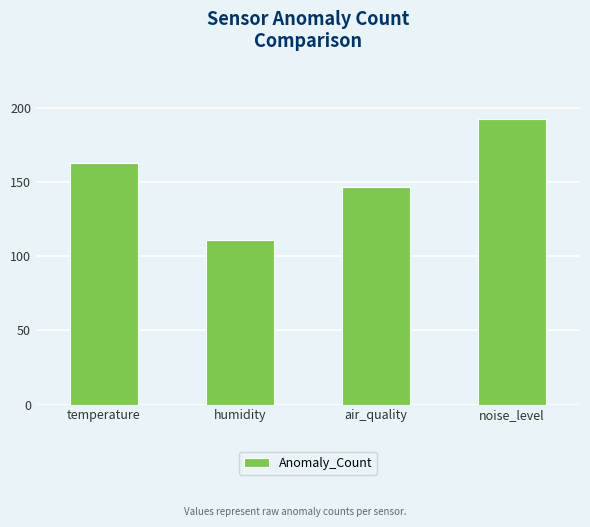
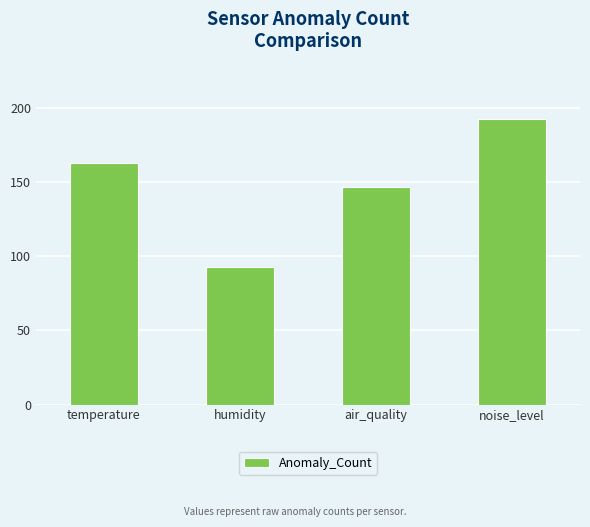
humidity: 111 -> 93
